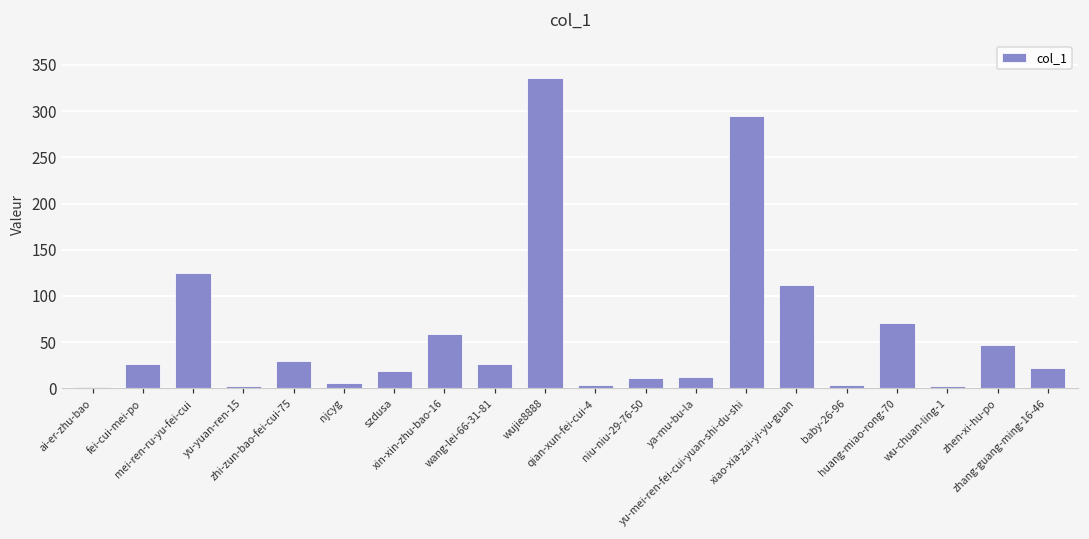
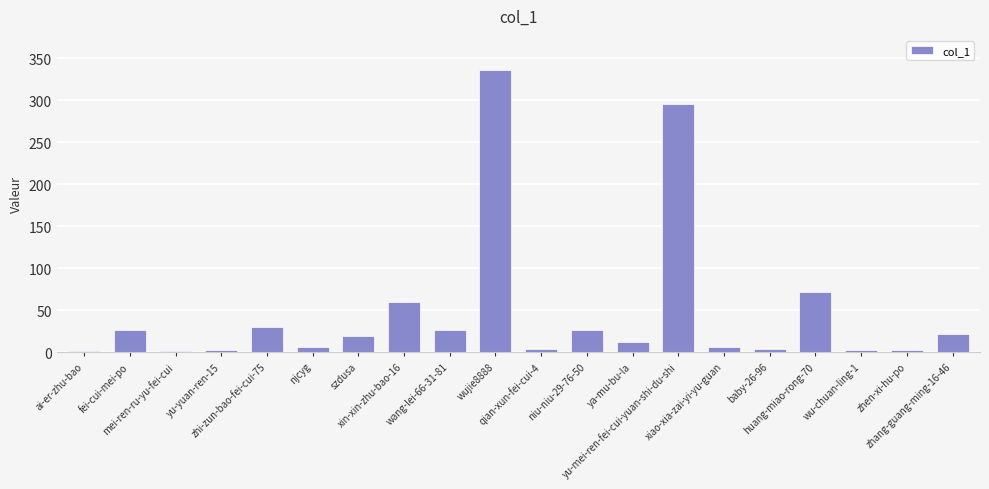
mei-ren-ru-yu-fei-cui: 130 -> 0
niu-niu-29-76-50: 10 -> 30
xiao-xia-zai-yi-yu-guan: 110 -> 10
zhen-xi-hu-po: 50 -> 0
